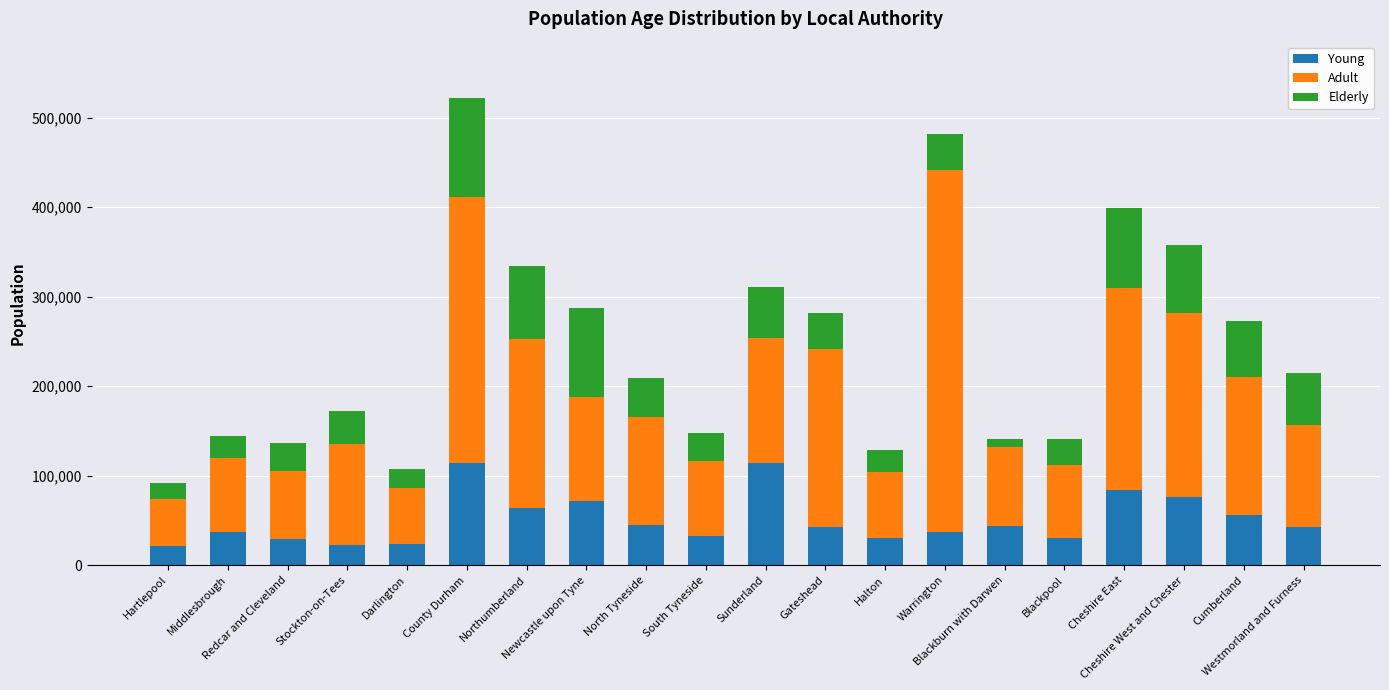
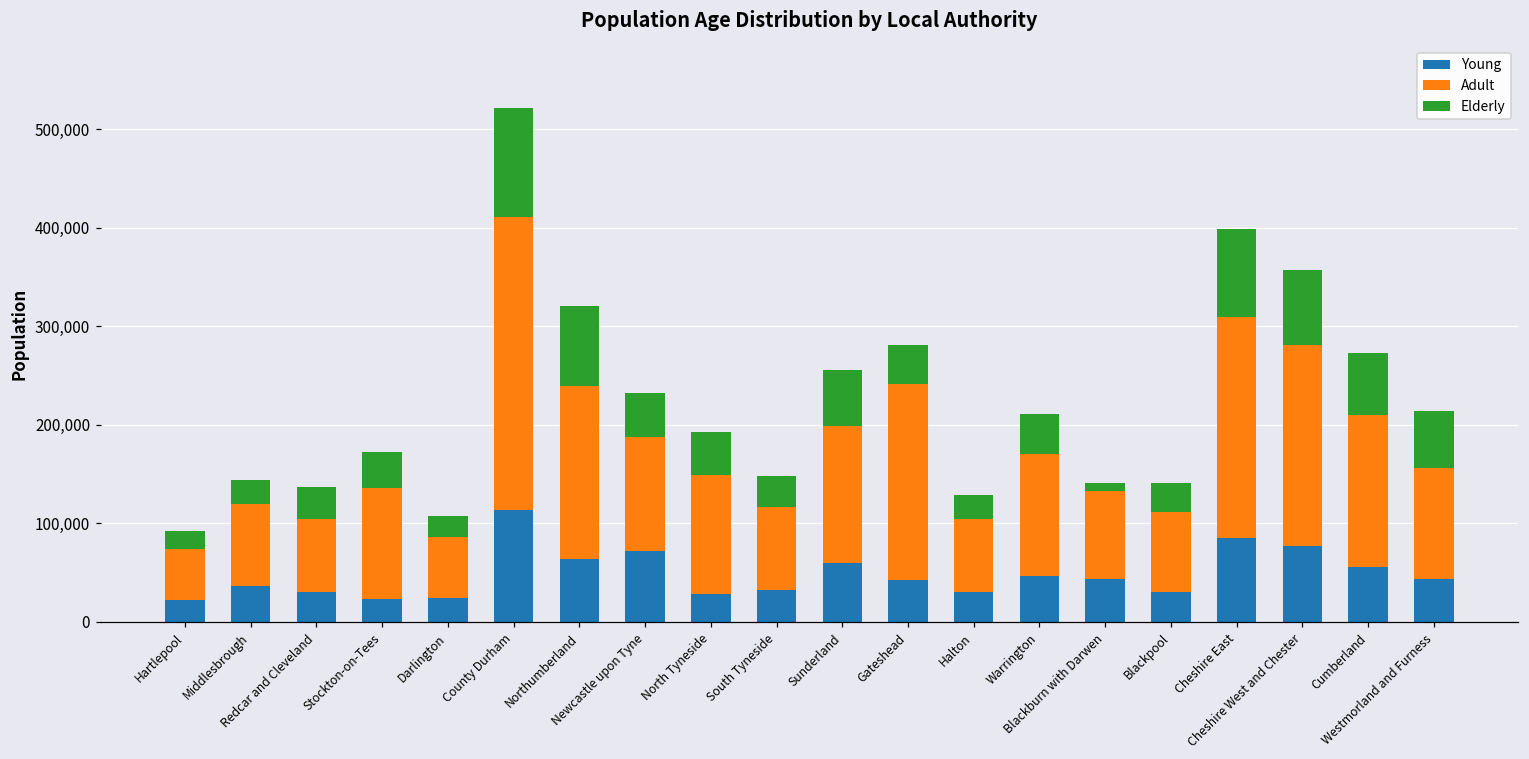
Adult, Northumberland: 190,000 -> 180,000
Elderly, Newcastle upon Tyne: 100,000 -> 40,000
Young, North Tyneside: 50,000 -> 30,000
Young, Sunderland: 110,000 -> 60,000
Young, Warrington: 40,000 -> 50,000
Adult, Warrington: 400,000 -> 120,000
